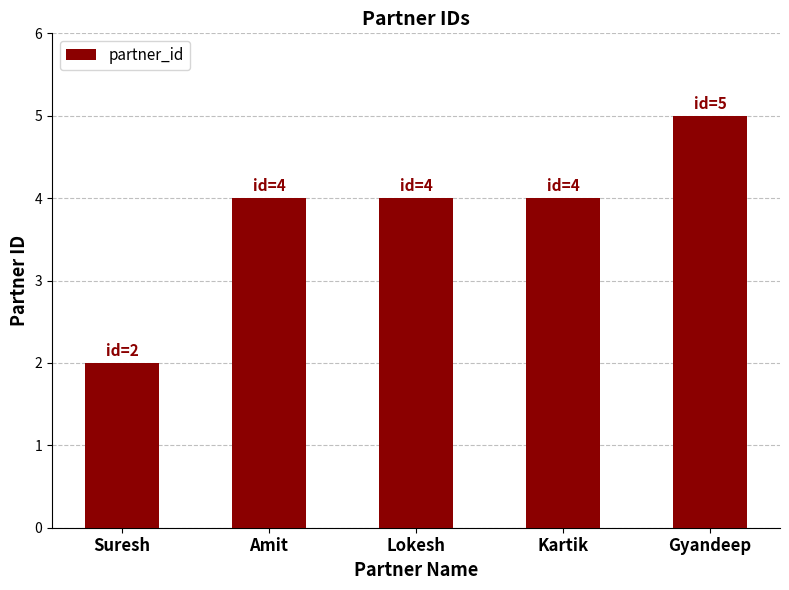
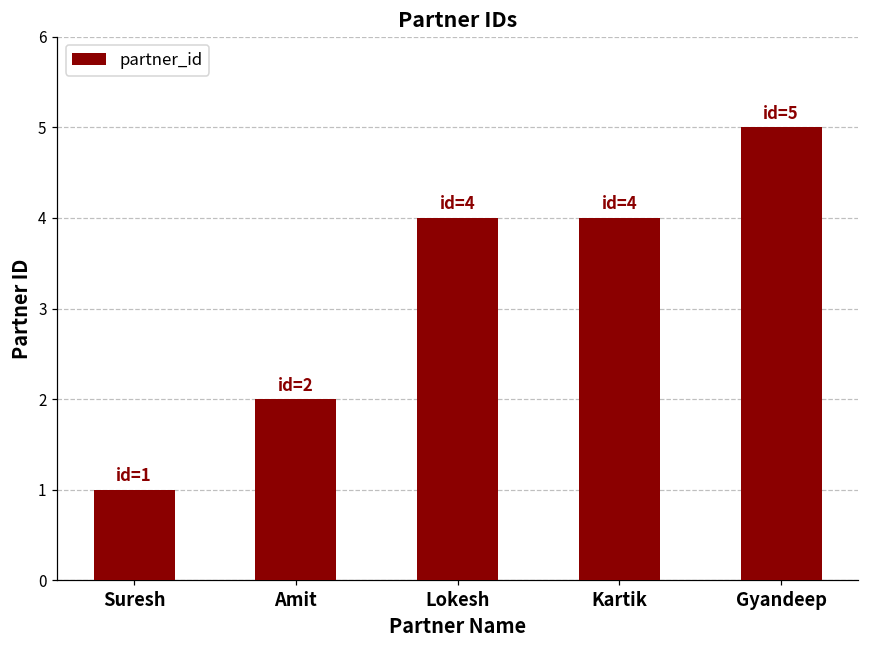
Suresh: 2 -> 1
Amit: 4 -> 2
